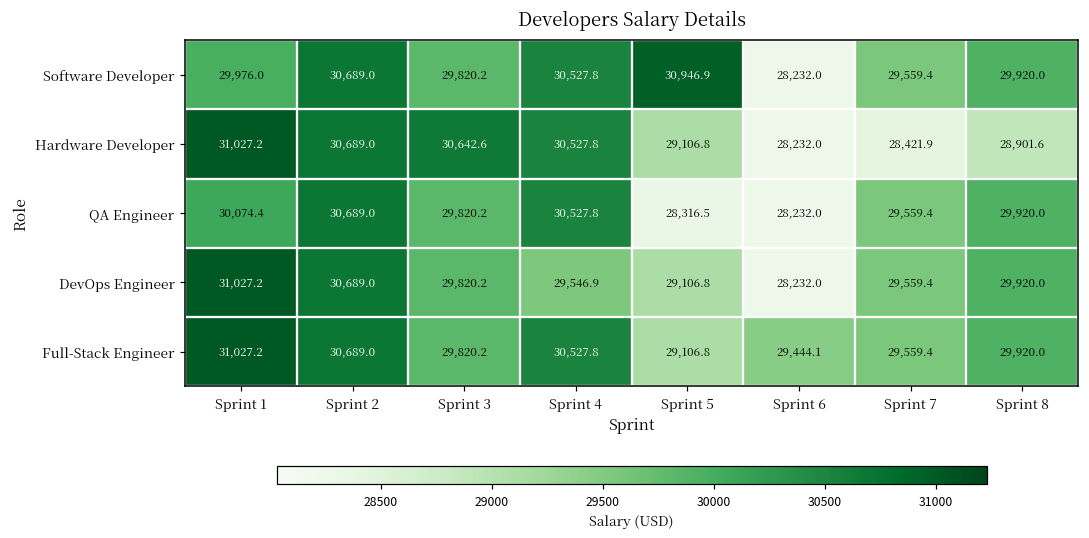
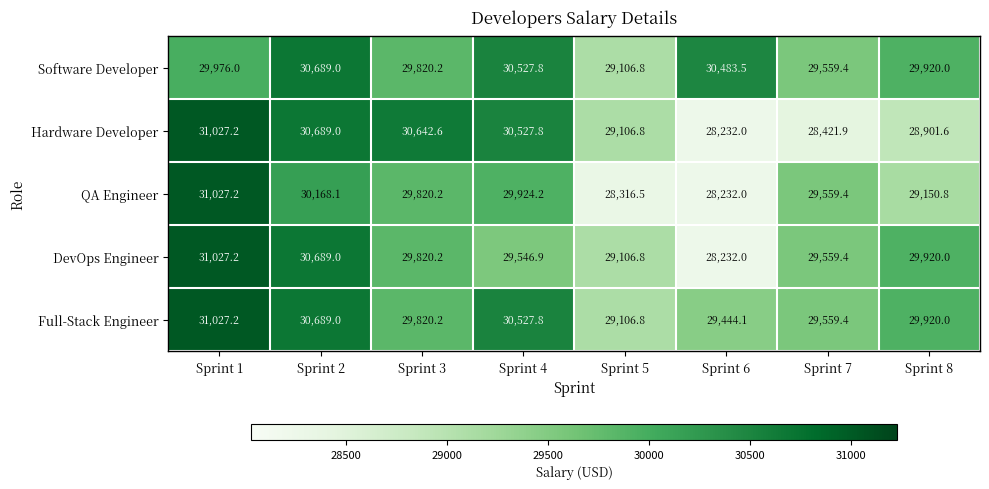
Software Developer, Sprint 5: 30,946.9 -> 29,106.8
Software Developer, Sprint 6: 28,232.0 -> 30,483.5
QA Engineer, Sprint 1: 30,074.4 -> 31,027.2
QA Engineer, Sprint 2: 30,689.0 -> 30,168.1
QA Engineer, Sprint 4: 30,527.8 -> 29,924.2
QA Engineer, Sprint 8: 29,920.0 -> 29,150.8
